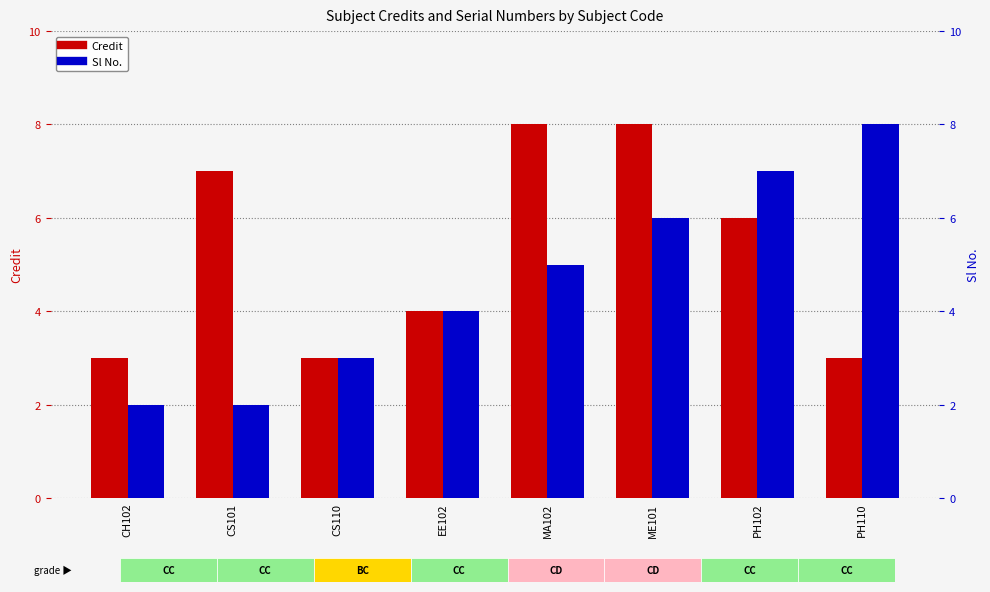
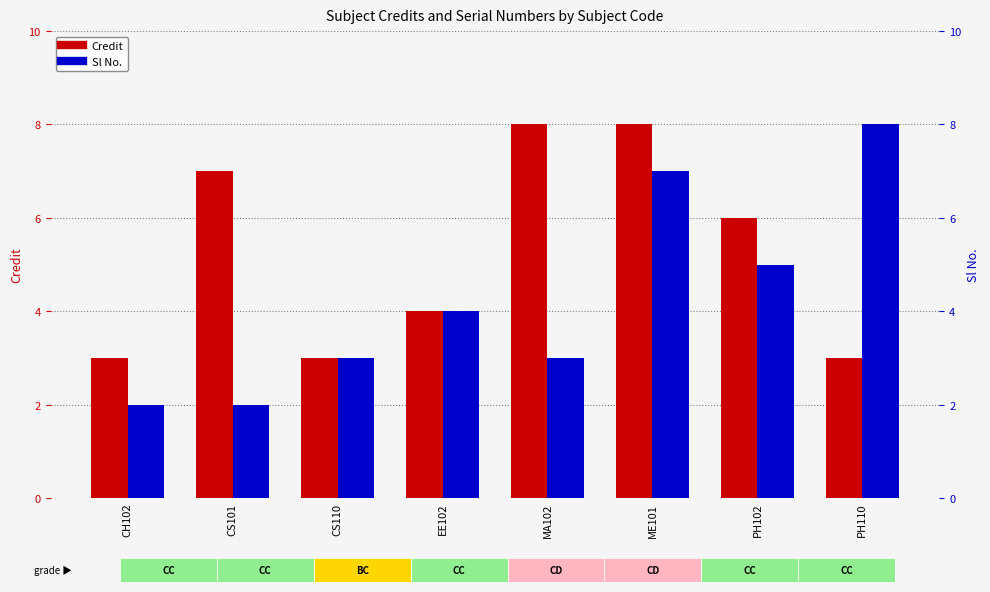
Subject Credits and Serial Numbers by Subject Code, Sl No., MA102: 5 -> 3
Subject Credits and Serial Numbers by Subject Code, Sl No., ME101: 6 -> 7
Subject Credits and Serial Numbers by Subject Code, Sl No., PH102: 7 -> 5
